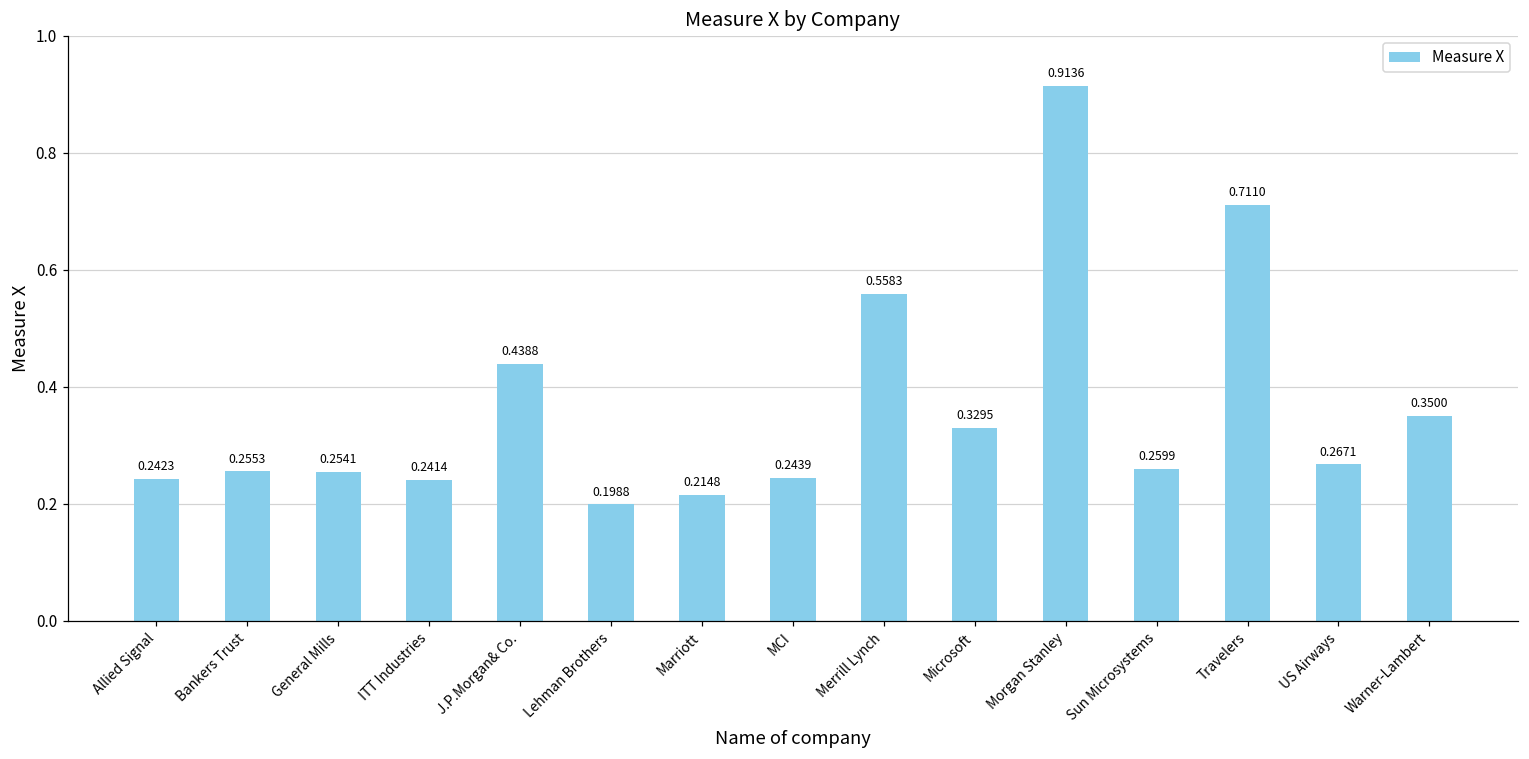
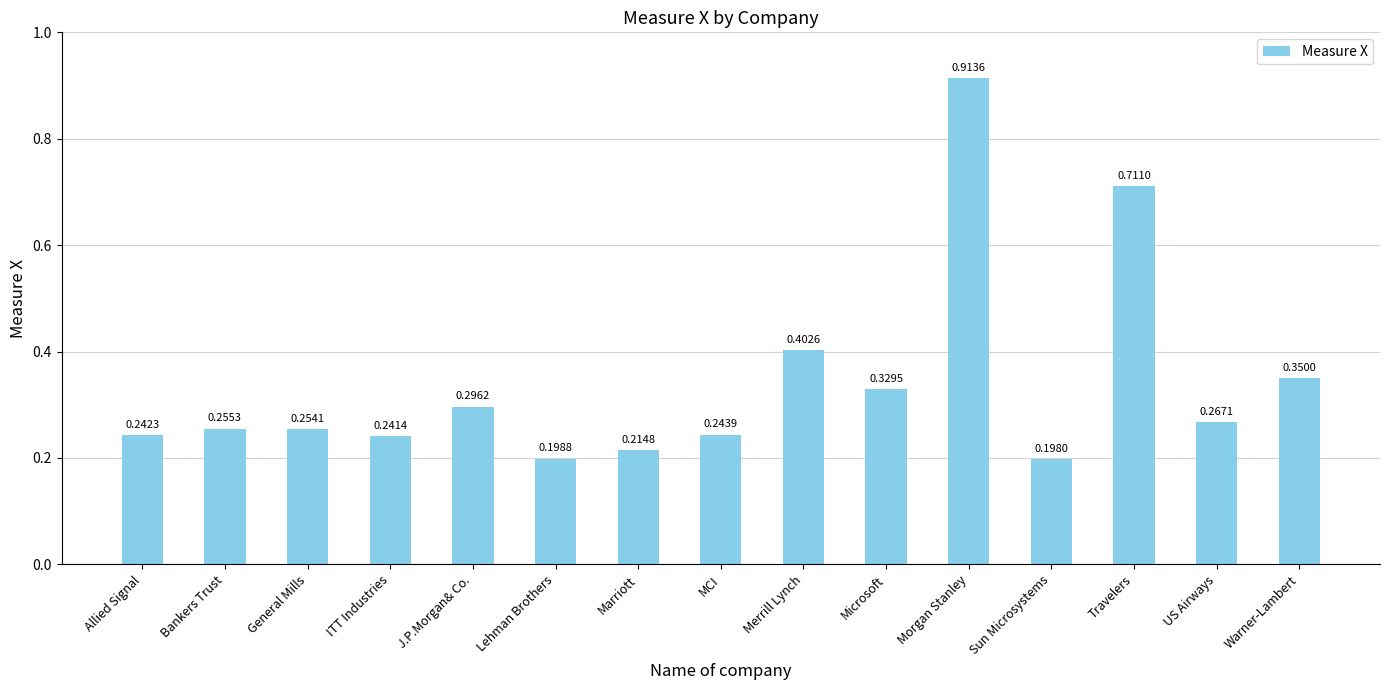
J.P.Morgan& Co.: 0.4388 -> 0.2962
Merrill Lynch: 0.5583 -> 0.4026
Sun Microsystems: 0.2599 -> 0.1980
